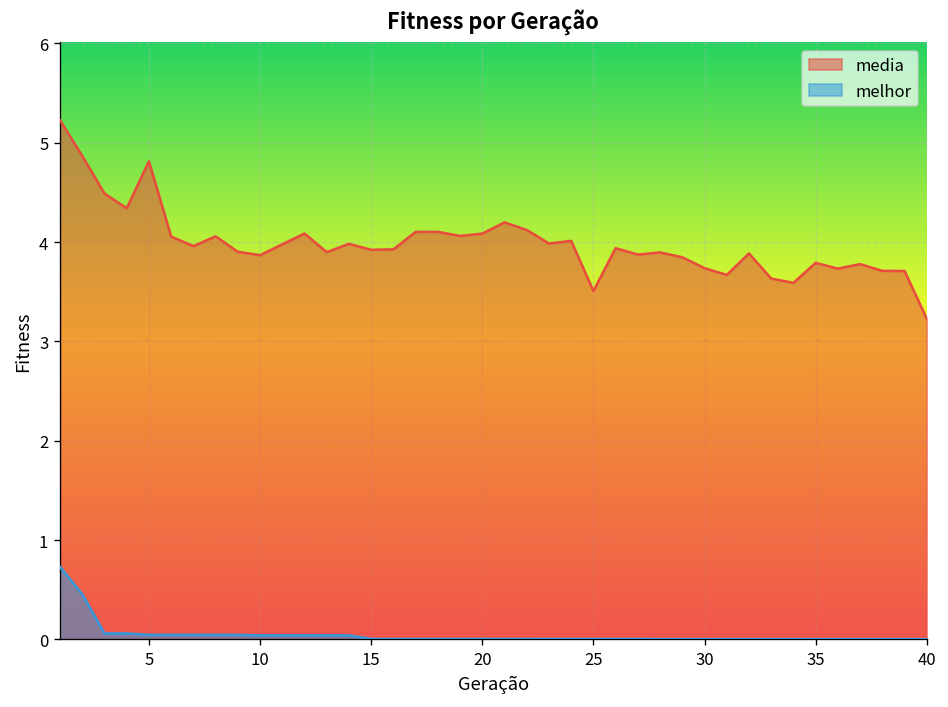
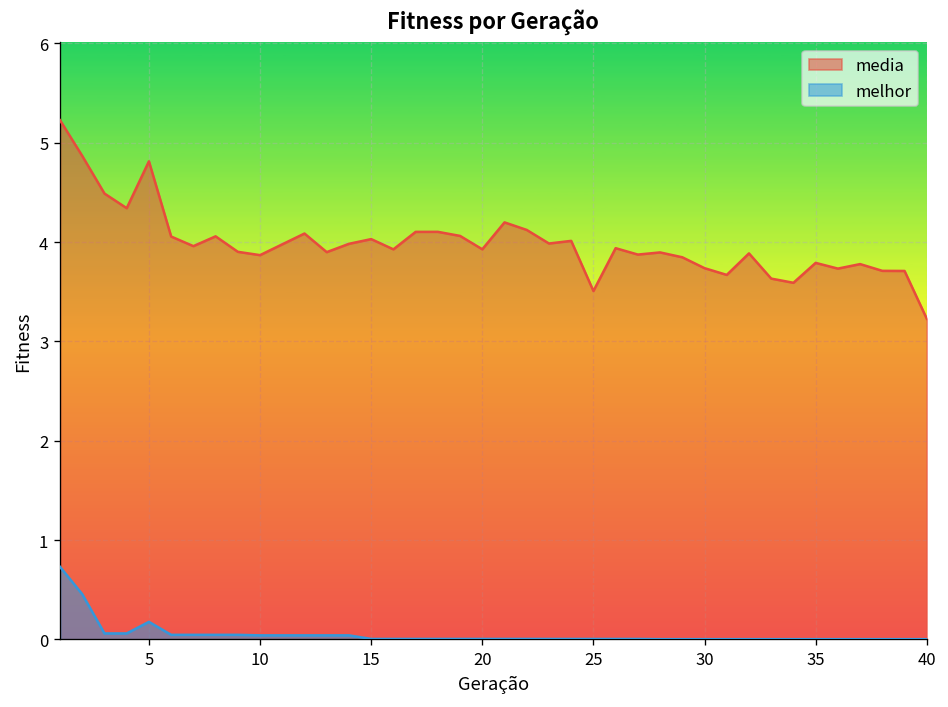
melhor, 5: 0.0 -> 0.2
media, 15: 3.9 -> 4.0
media, 20: 4.1 -> 3.9
